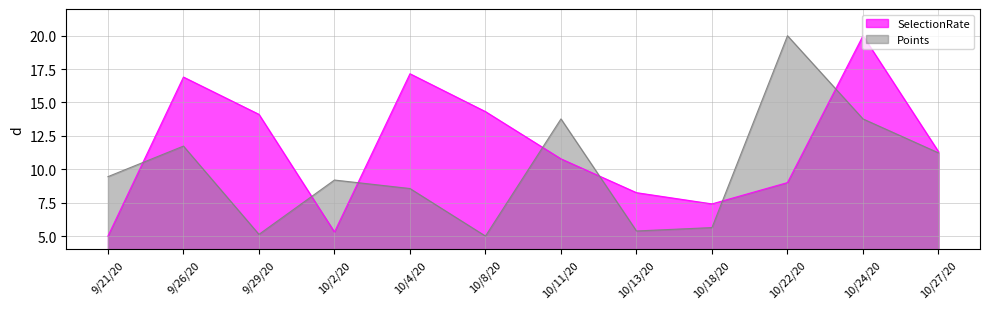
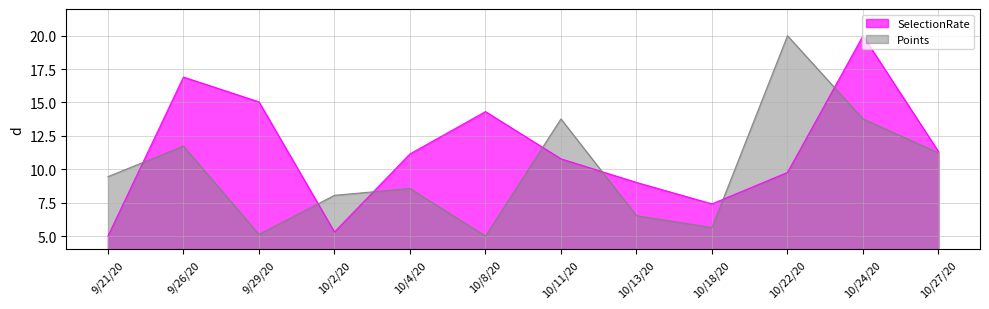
SelectionRate, 9/29/20: 14.1 -> 15.0
Points, 10/2/20: 9.2 -> 8.1
SelectionRate, 10/4/20: 17.2 -> 11.1
SelectionRate, 10/13/20: 8.3 -> 9.0
Points, 10/13/20: 5.4 -> 6.5
SelectionRate, 10/22/20: 9.0 -> 9.8
